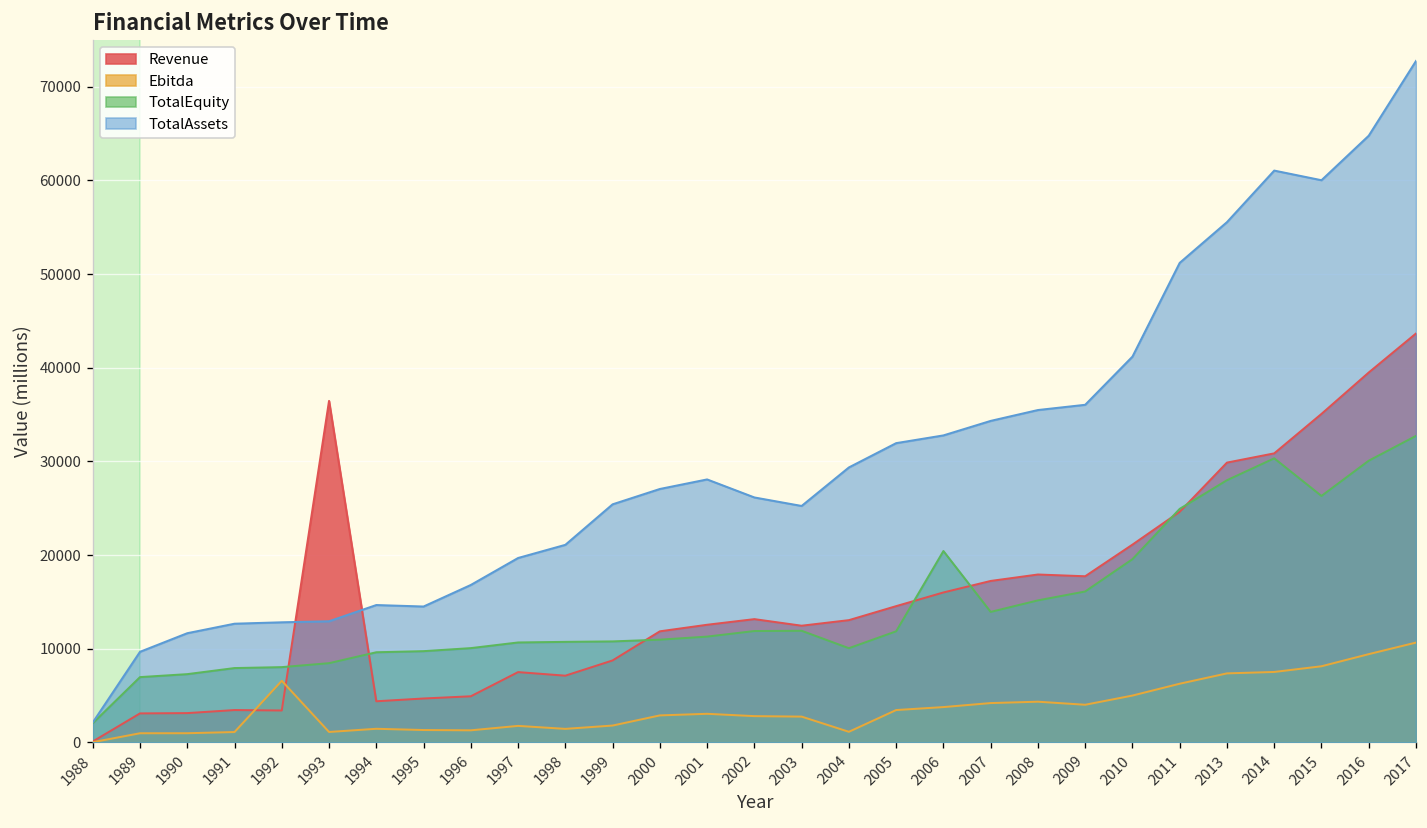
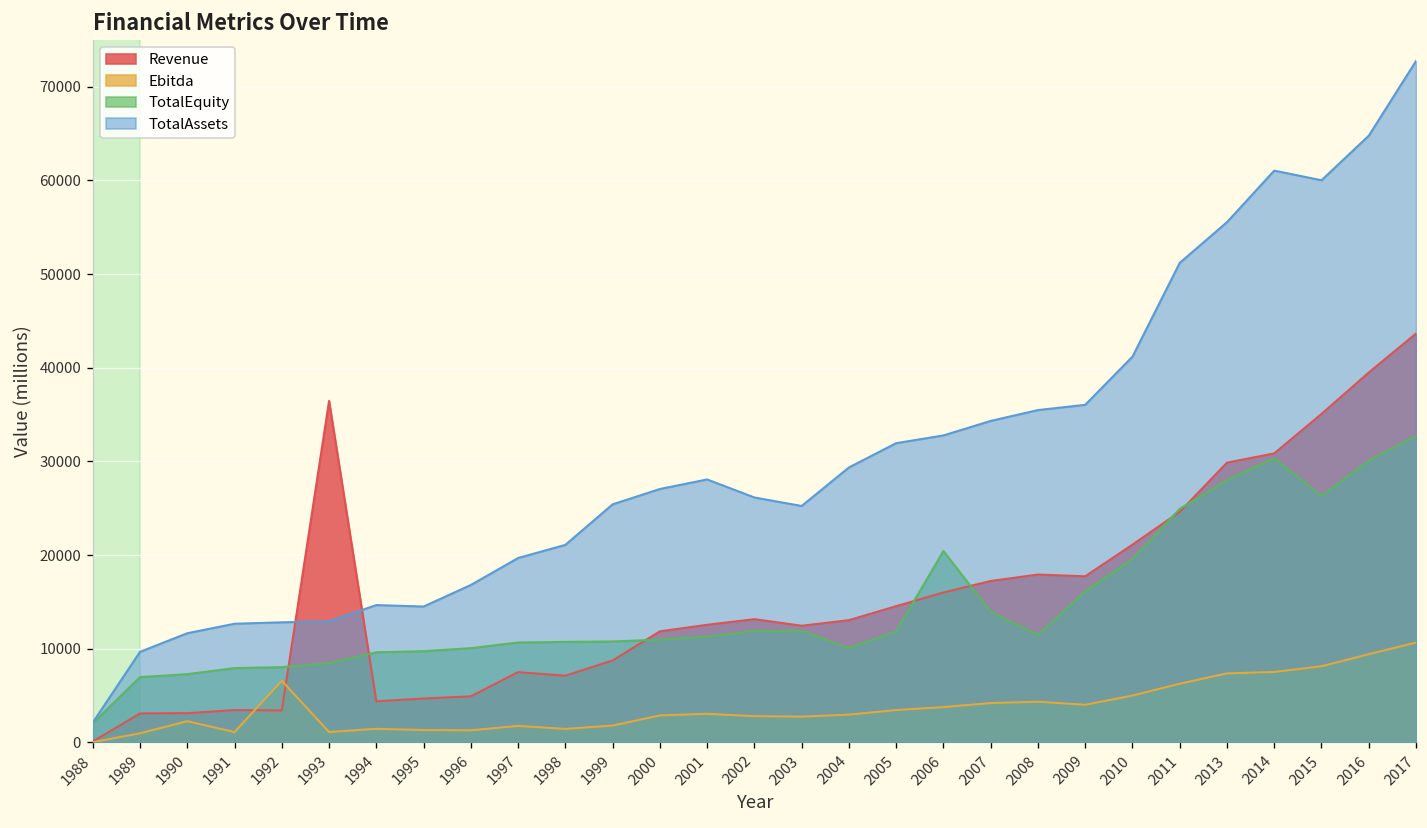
Ebitda, 1990: 1000 -> 2000
Ebitda, 2004: 1000 -> 3000
TotalEquity, 2008: 15000 -> 11000
